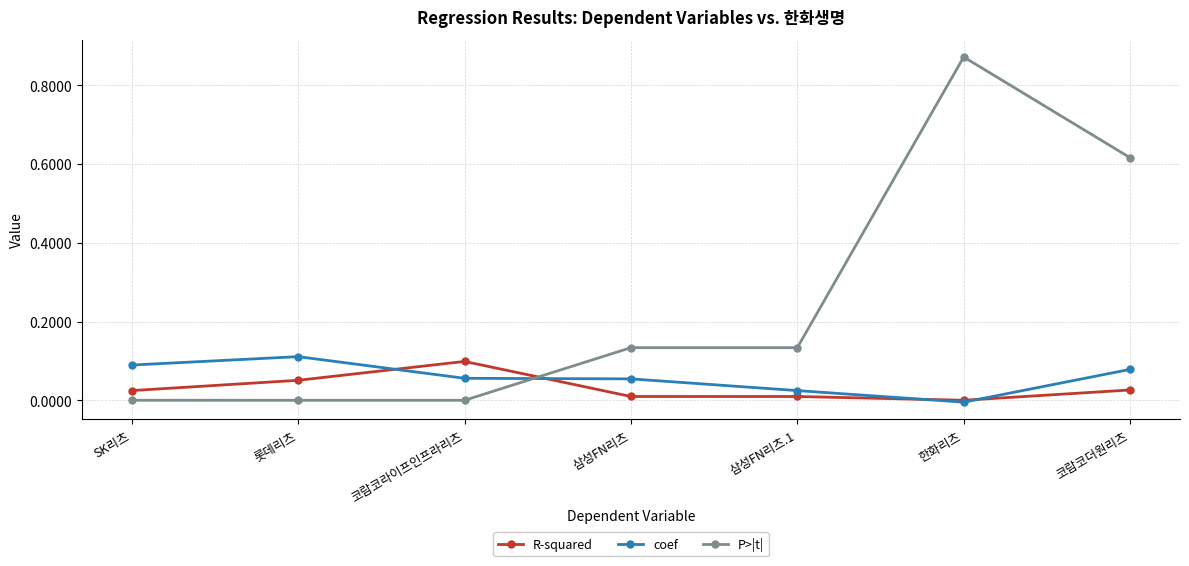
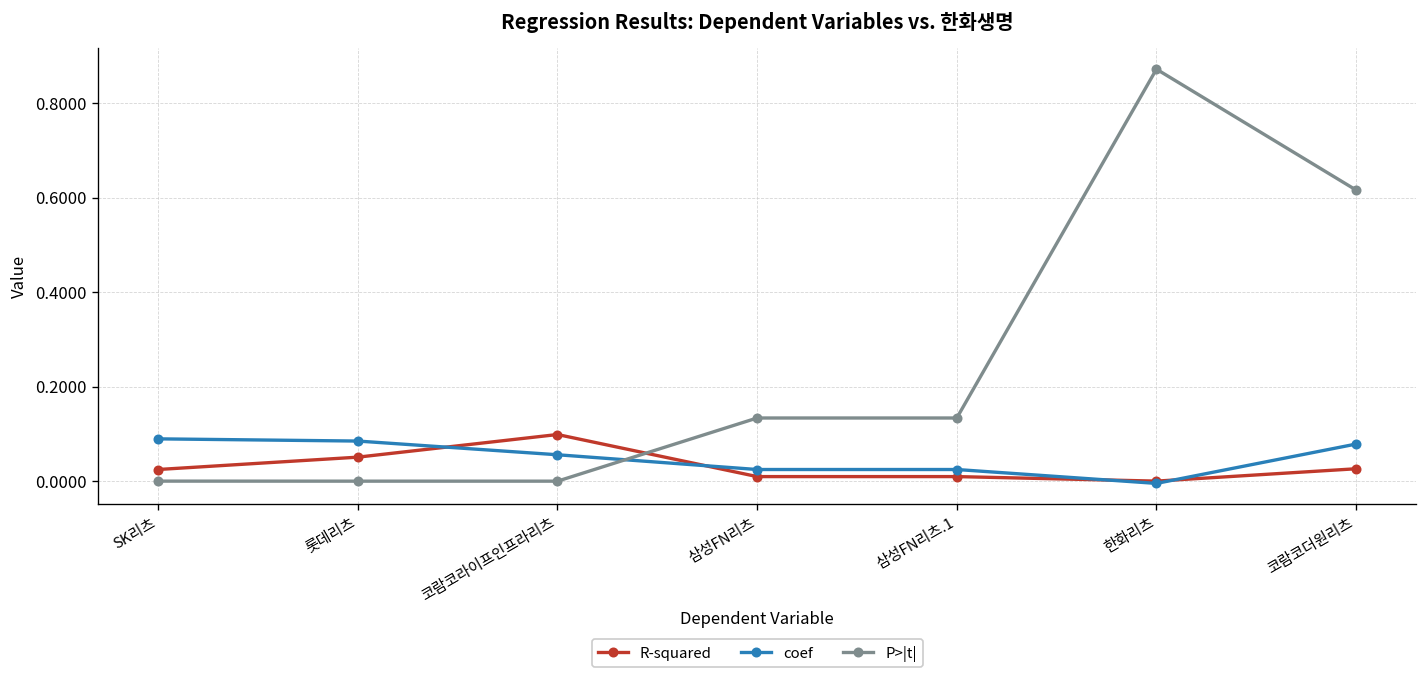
coef, 롯데리츠: 0.11 -> 0.08
coef, 삼성FN리츠: 0.05 -> 0.02
